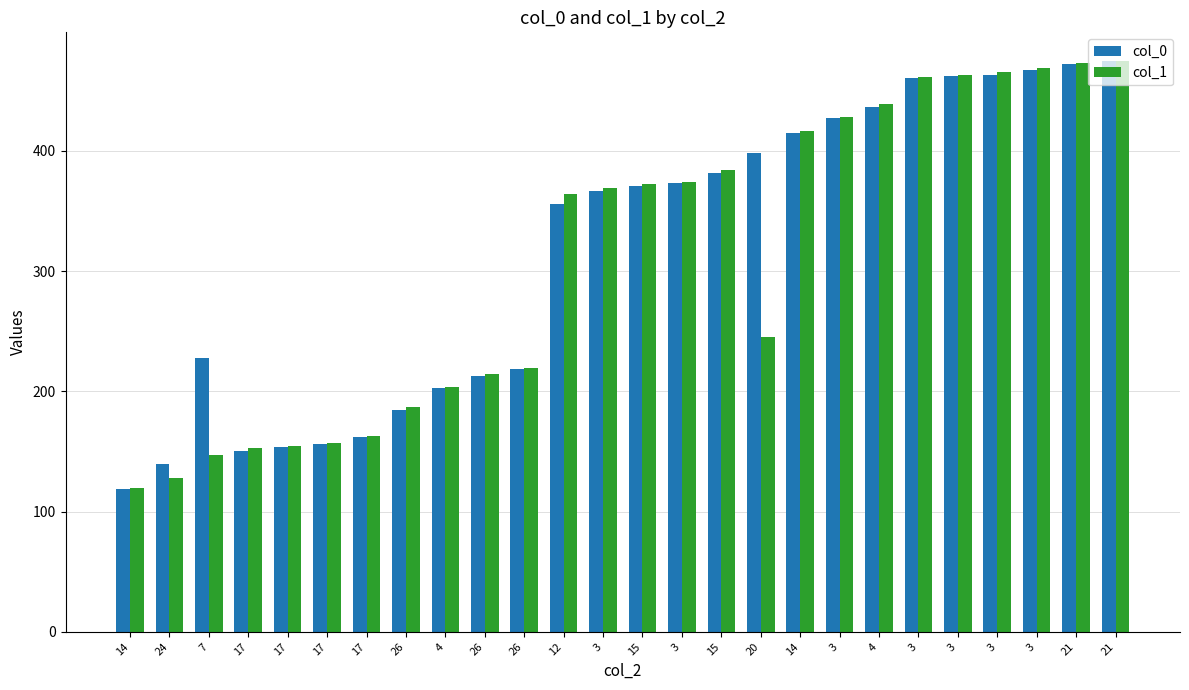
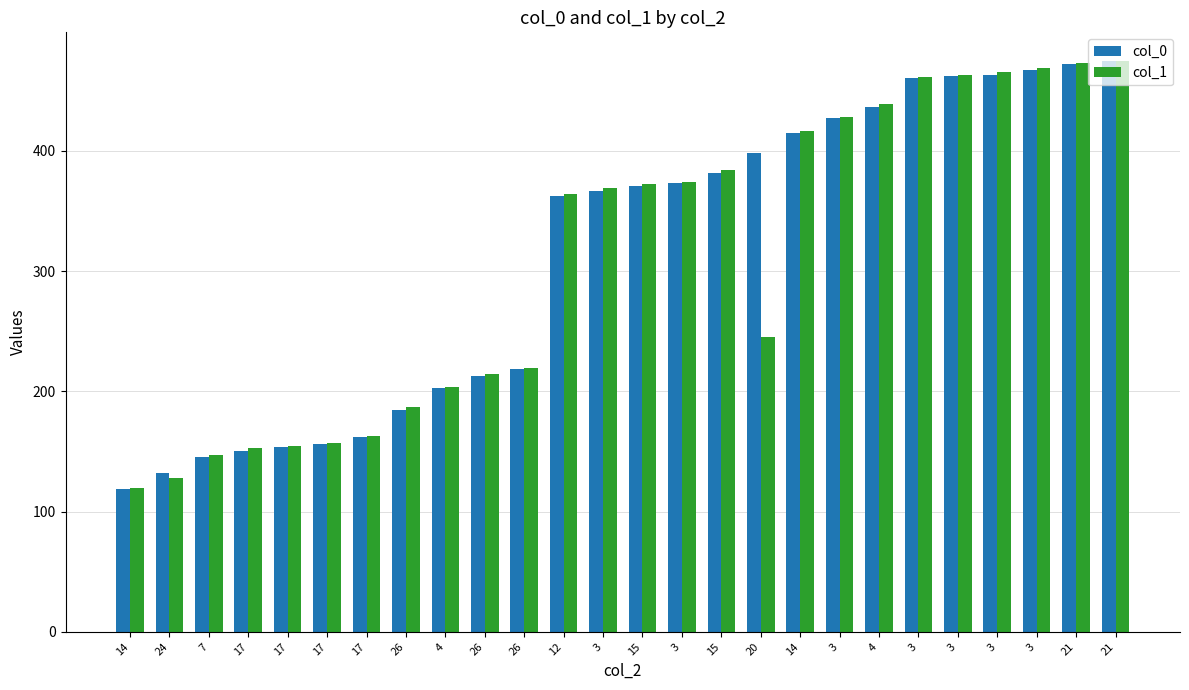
col_0, 24: 139 -> 132
col_0, 7: 227 -> 145
col_0, 12: 356 -> 363
